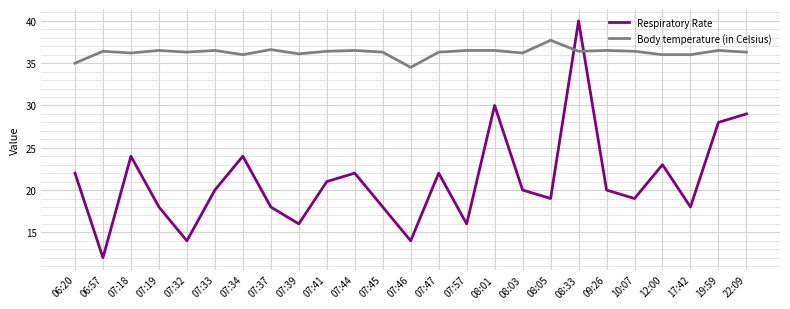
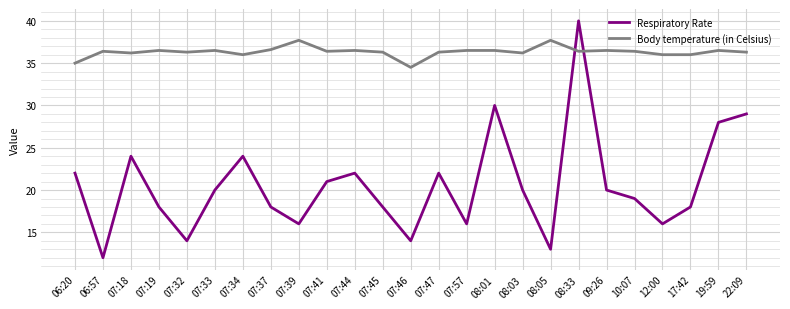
Body temperature (in Celsius), 07:39: 36 -> 38
Respiratory Rate, 08:05: 19 -> 13
Respiratory Rate, 12:00: 23 -> 16
